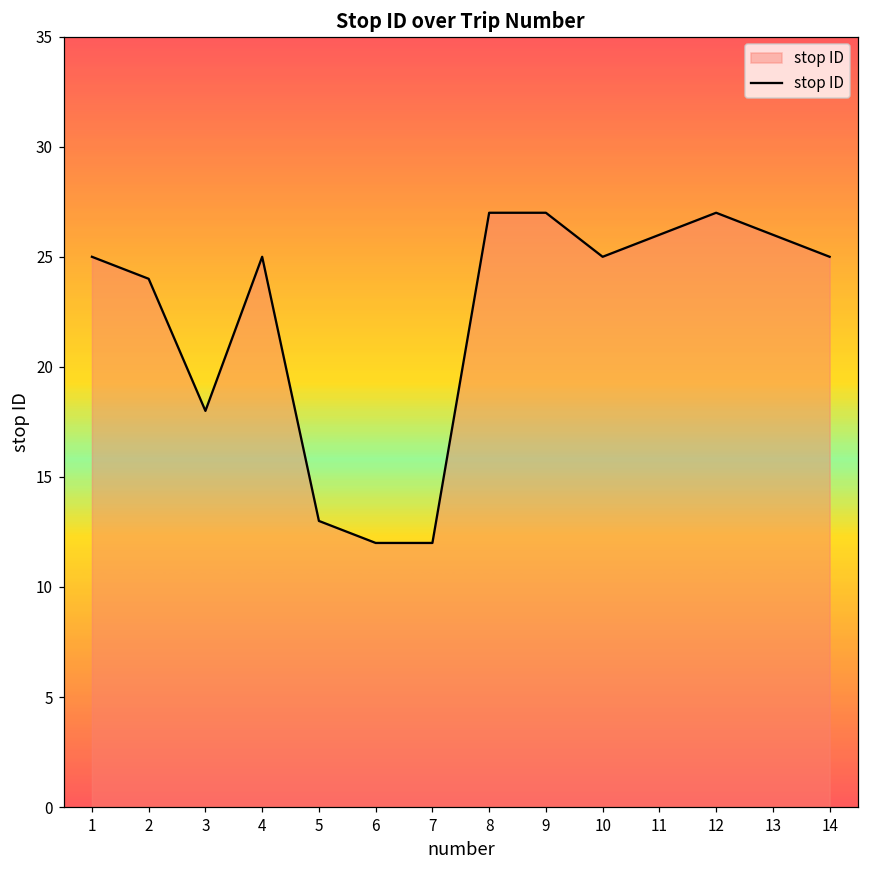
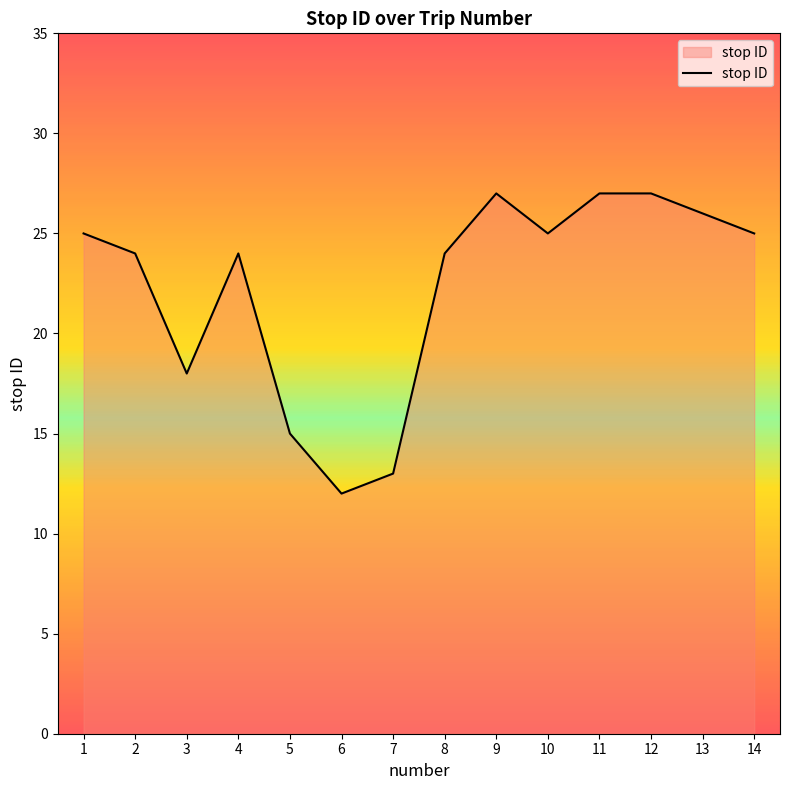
4: 25 -> 24
5: 13 -> 15
7: 12 -> 13
8: 27 -> 24
11: 26 -> 27
